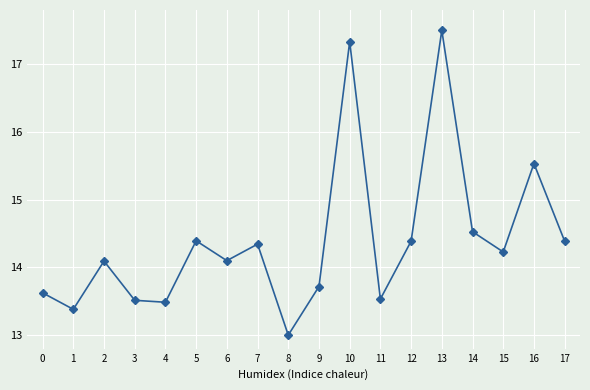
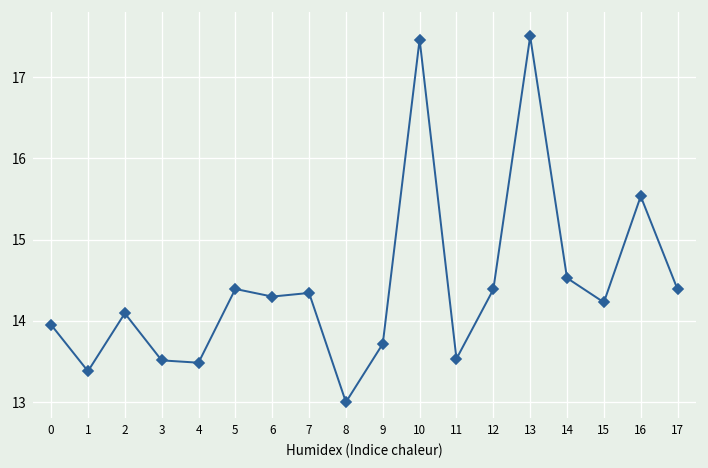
0: 13.6 -> 14.0
6: 14.1 -> 14.3
10: 17.3 -> 17.5
